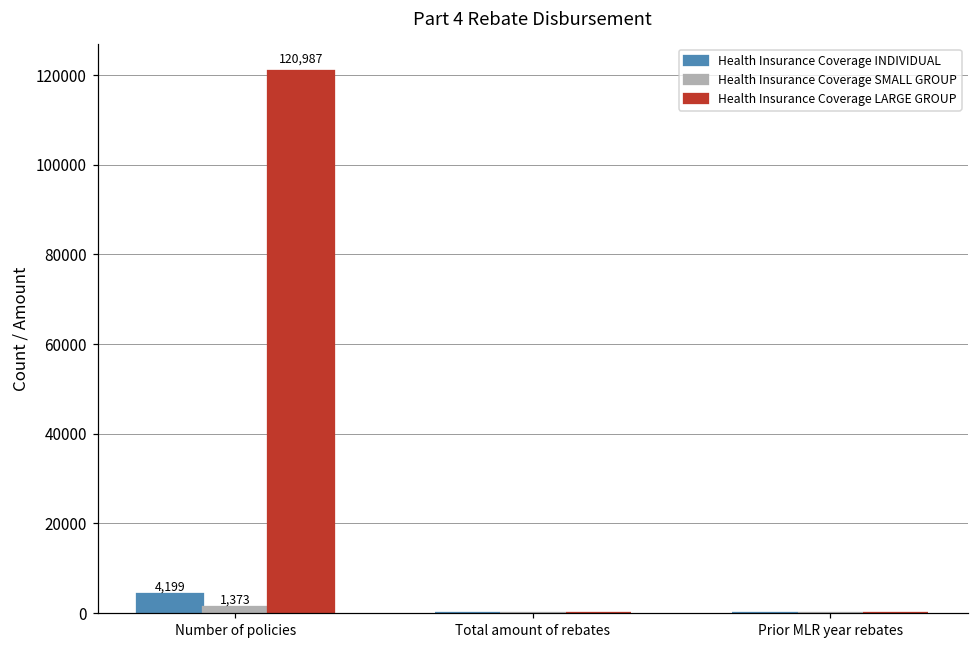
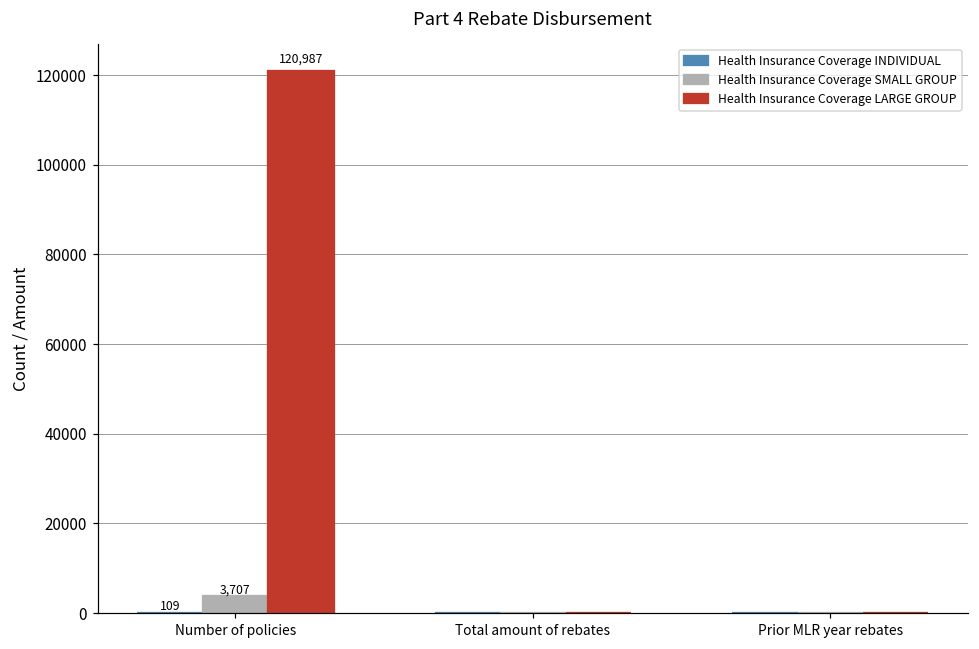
Health Insurance Coverage INDIVIDUAL, Number of policies: 4,199 -> 109
Health Insurance Coverage SMALL GROUP, Number of policies: 1,373 -> 3,707
